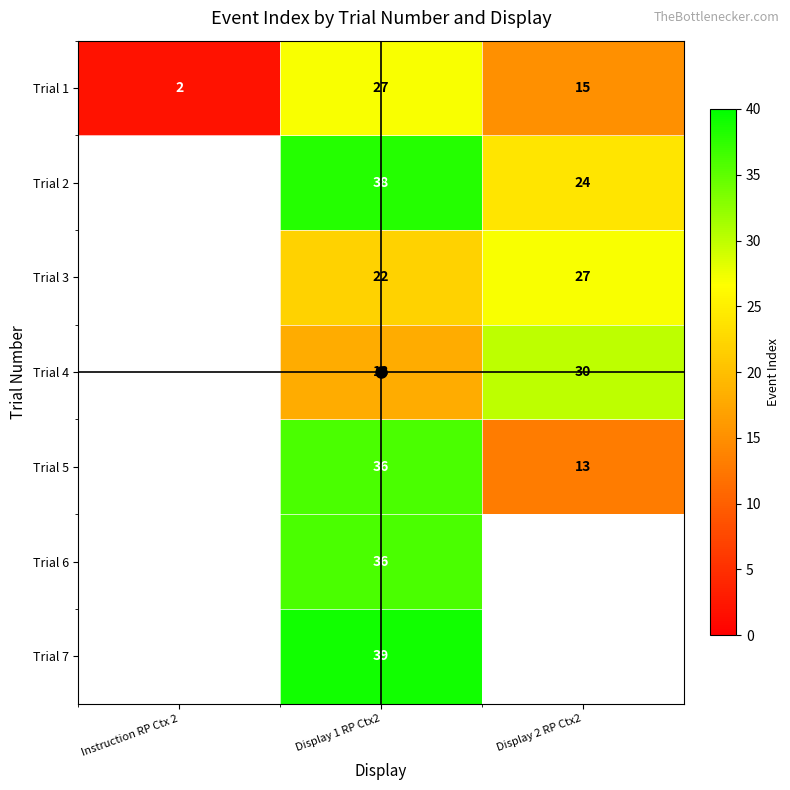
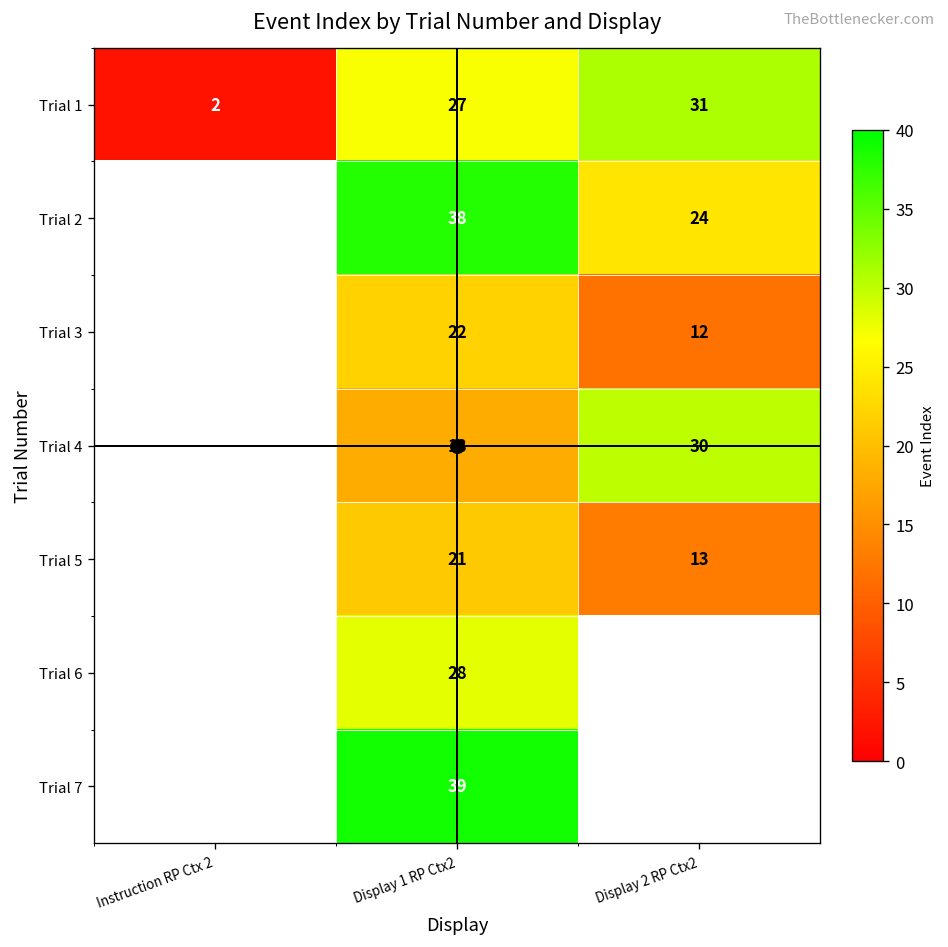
Trial 1, Display 2 RP Ctx2: 15 -> 31
Trial 3, Display 2 RP Ctx2: 27 -> 12
Trial 5, Display 1 RP Ctx2: 36 -> 21
Trial 6, Display 1 RP Ctx2: 36 -> 28
